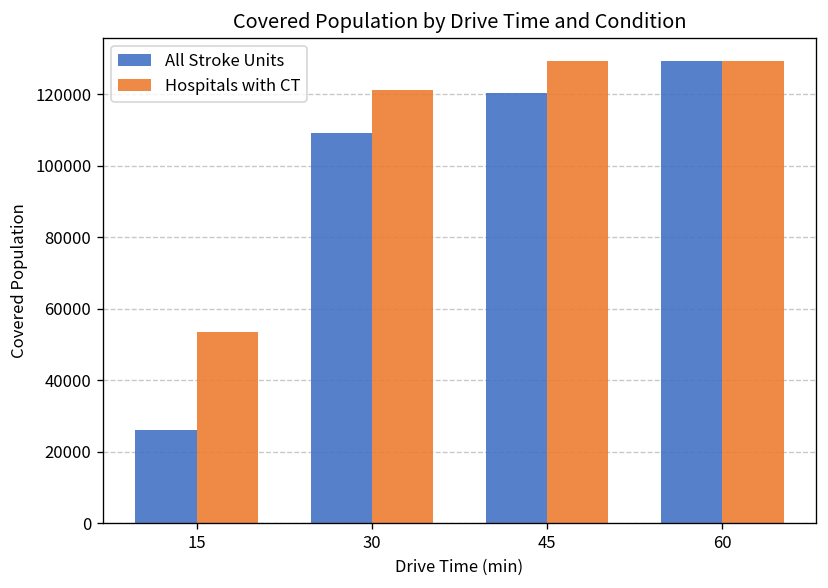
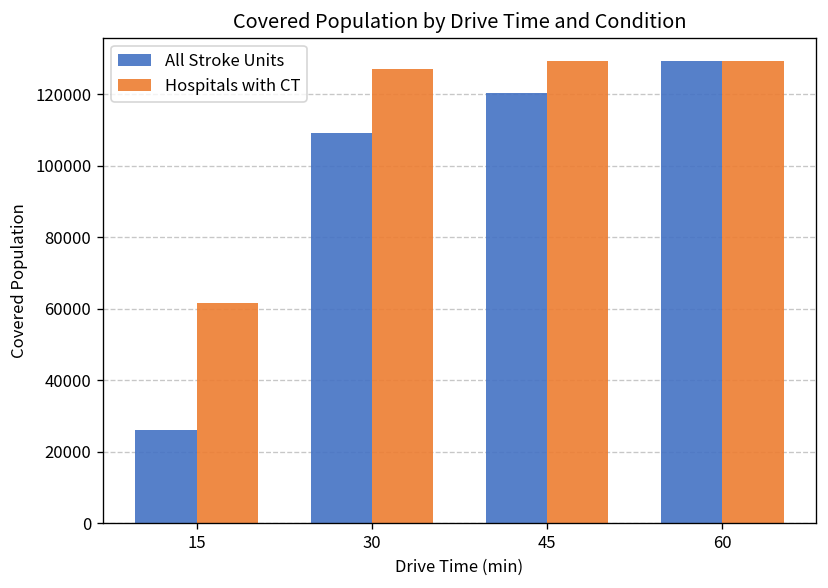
Hospitals with CT, 15: 54000 -> 62000
Hospitals with CT, 30: 121000 -> 127000
